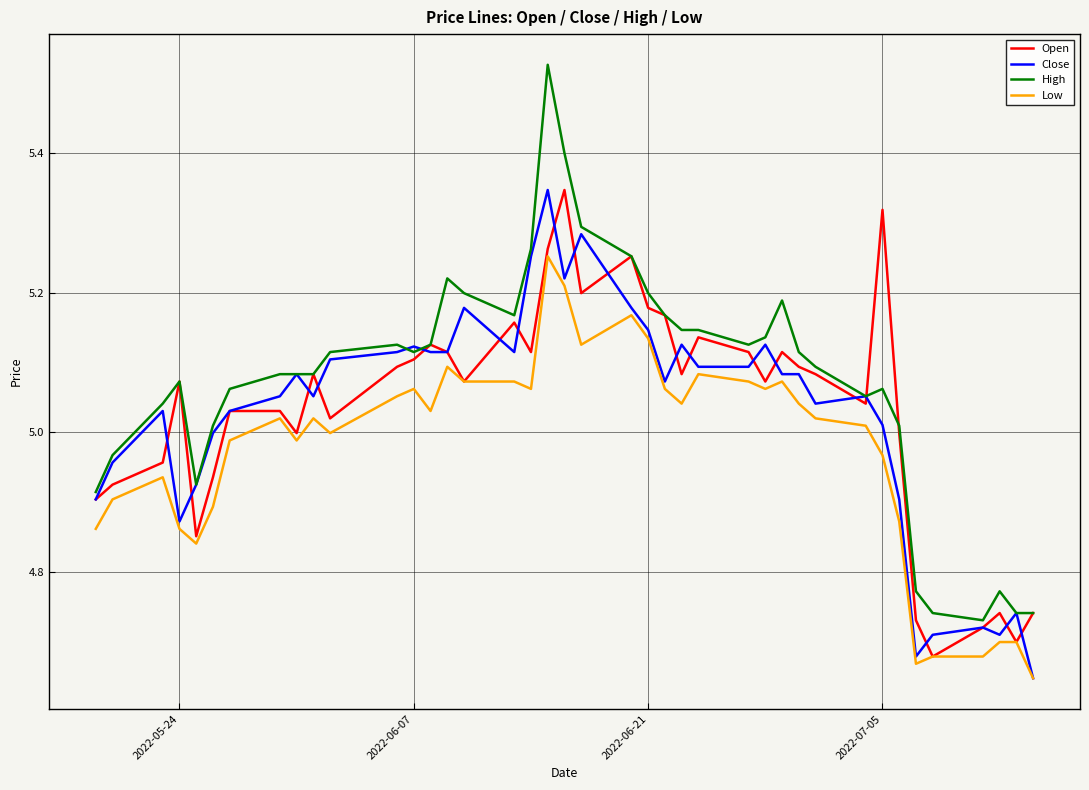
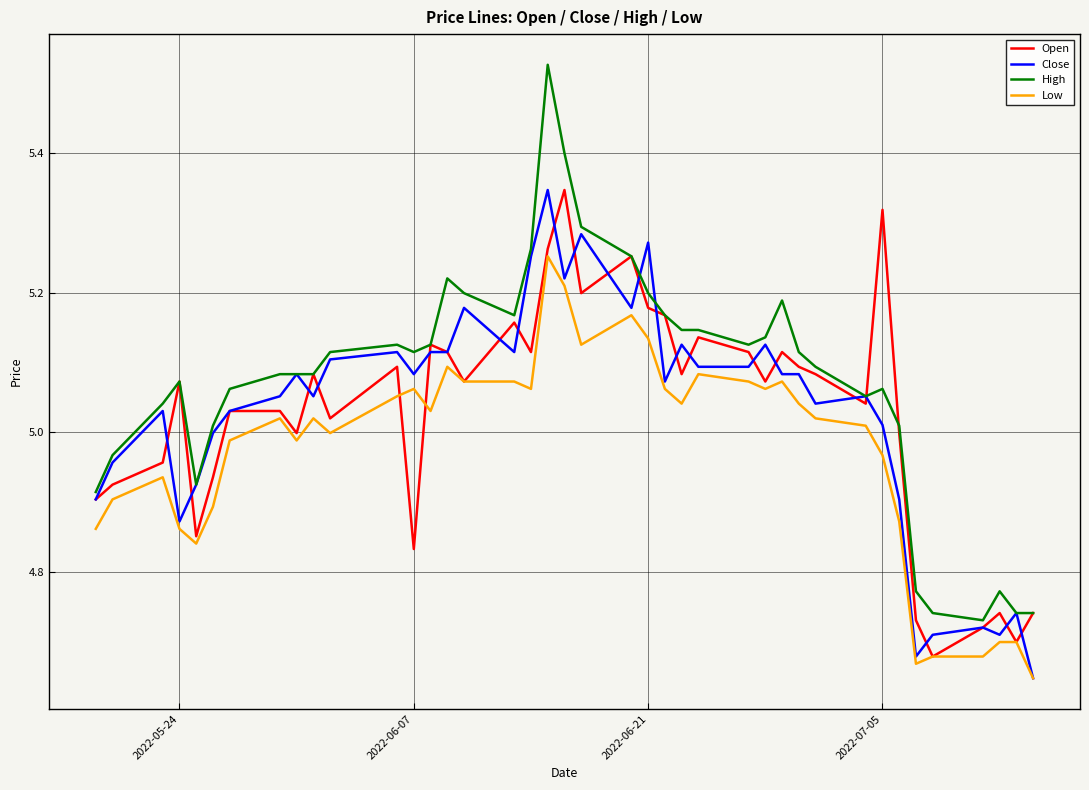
Open, 2022-06-07: 5.10 -> 4.83
Close, 2022-06-07: 5.12 -> 5.08
Close, 2022-06-21: 5.15 -> 5.27
